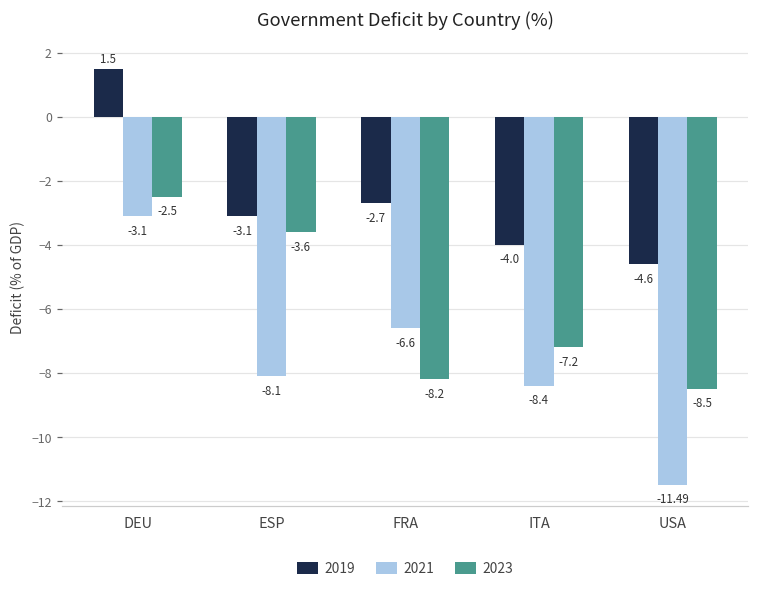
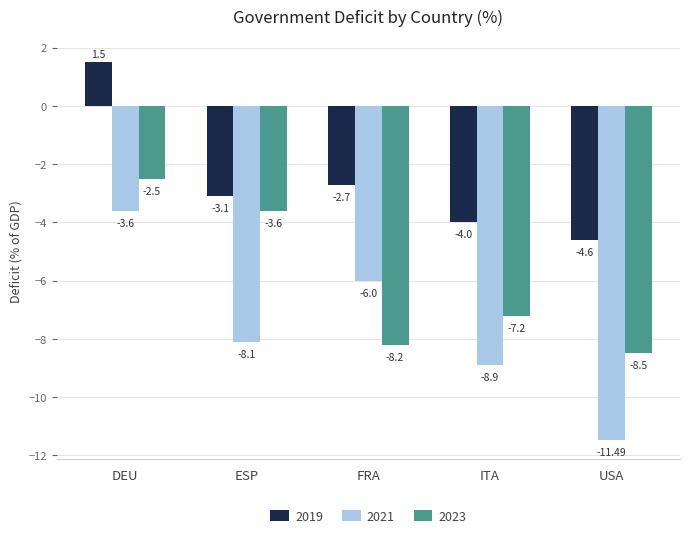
2021, DEU: -3.1 -> -3.6
2021, FRA: -6.6 -> -6.0
2021, ITA: -8.4 -> -8.9
